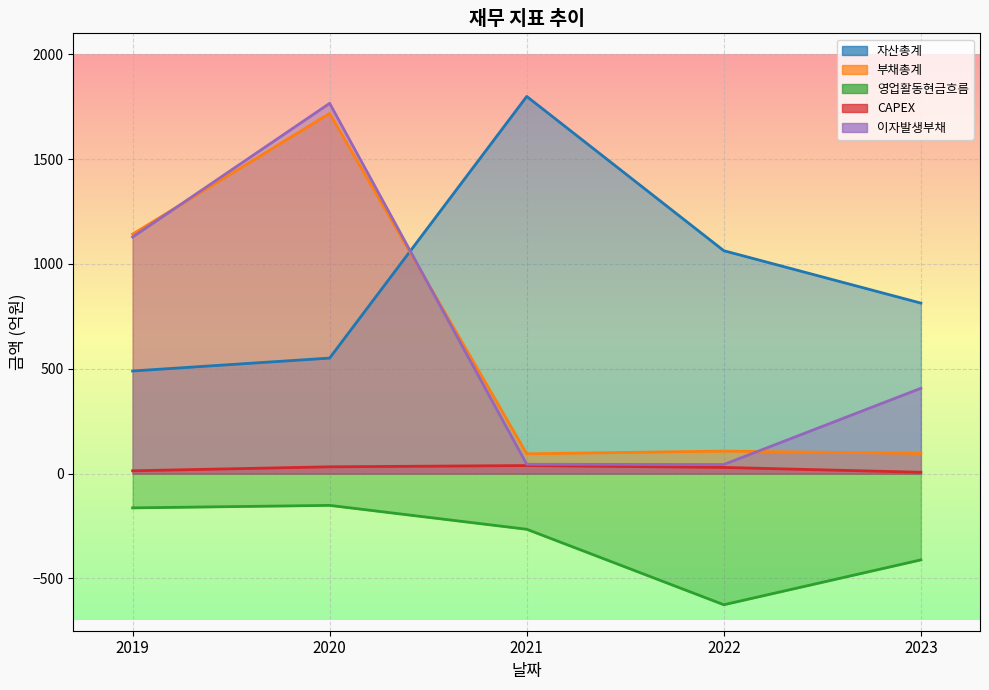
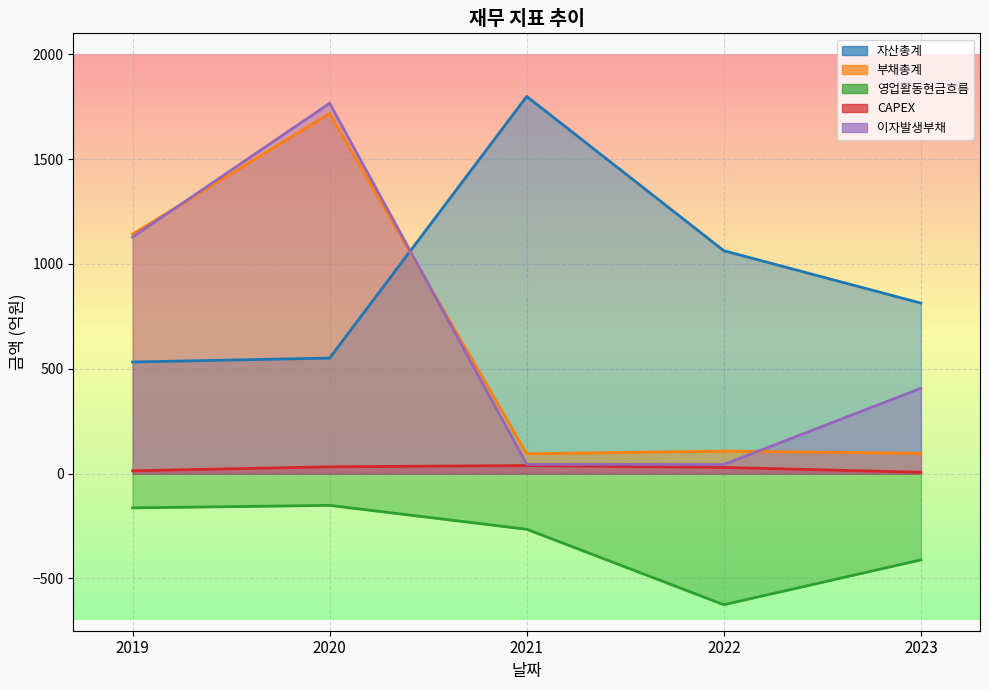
자산총계, 2019: 490 -> 530
